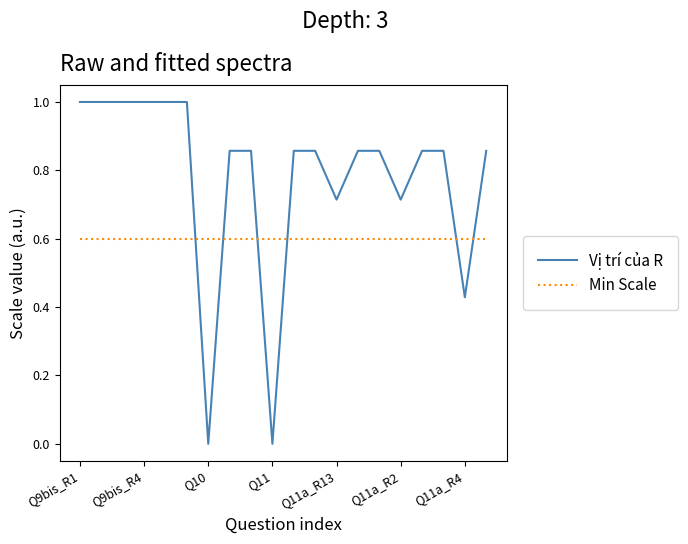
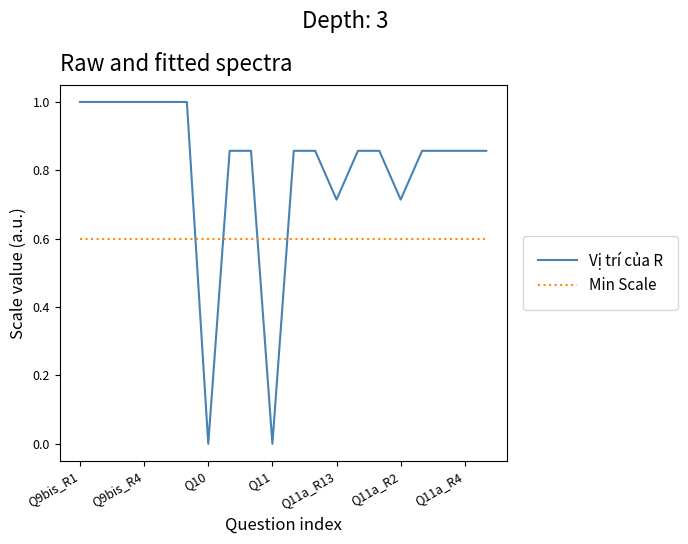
Vị trí của R, Q11a_R4: 0.43 -> 0.86
